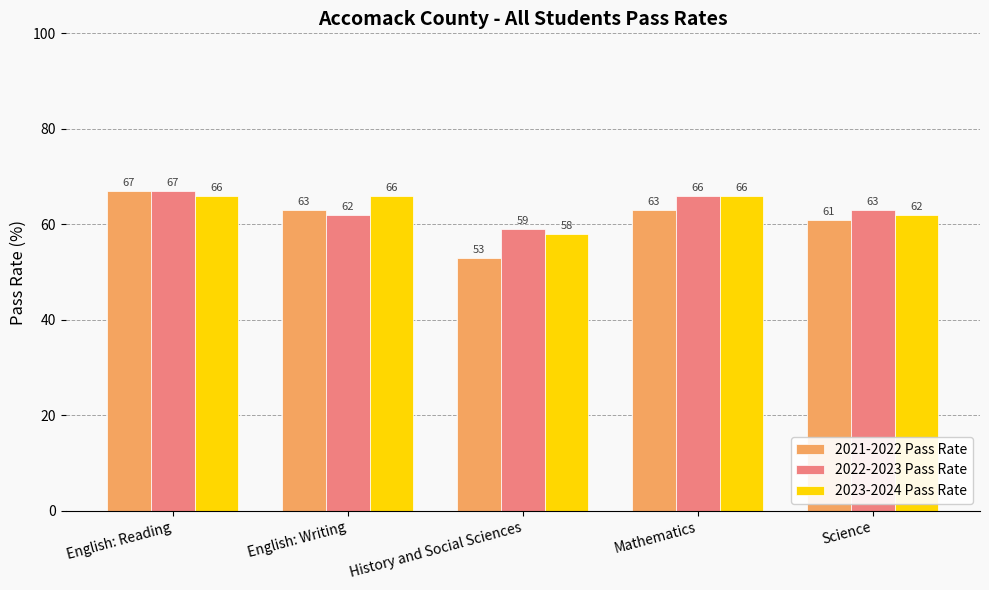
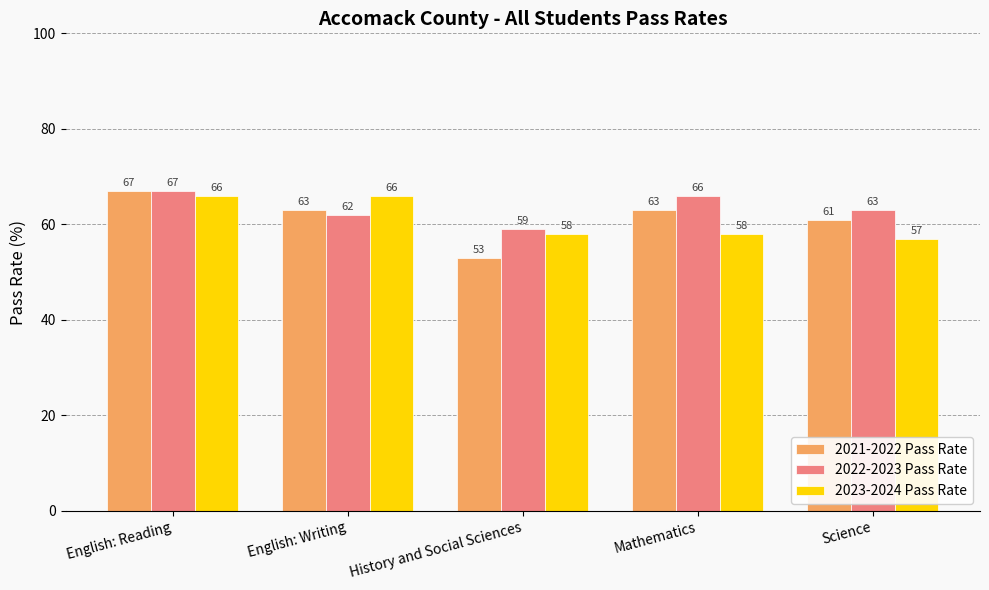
2023-2024 Pass Rate, Mathematics: 66 -> 58
2023-2024 Pass Rate, Science: 62 -> 57
